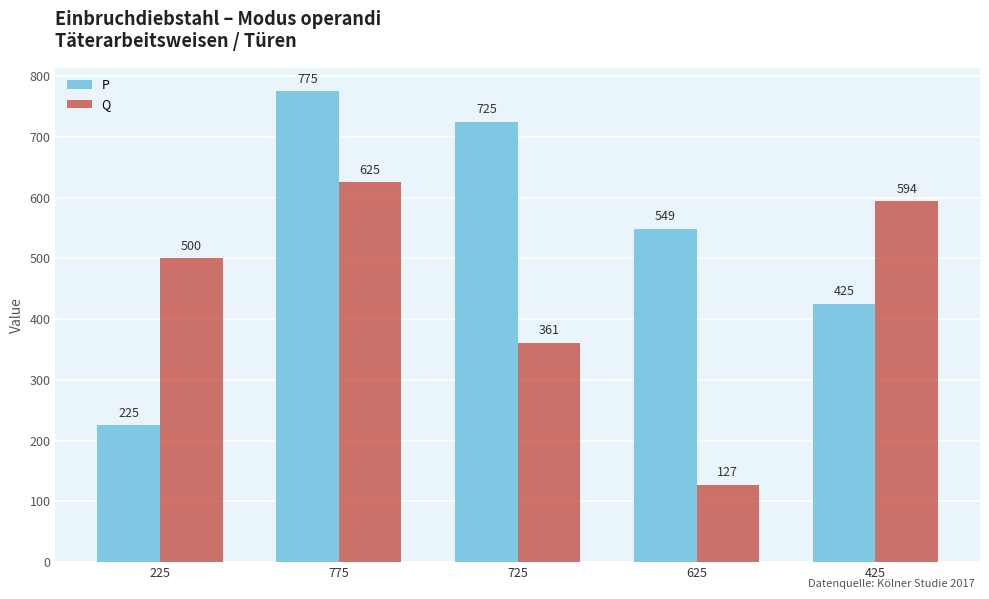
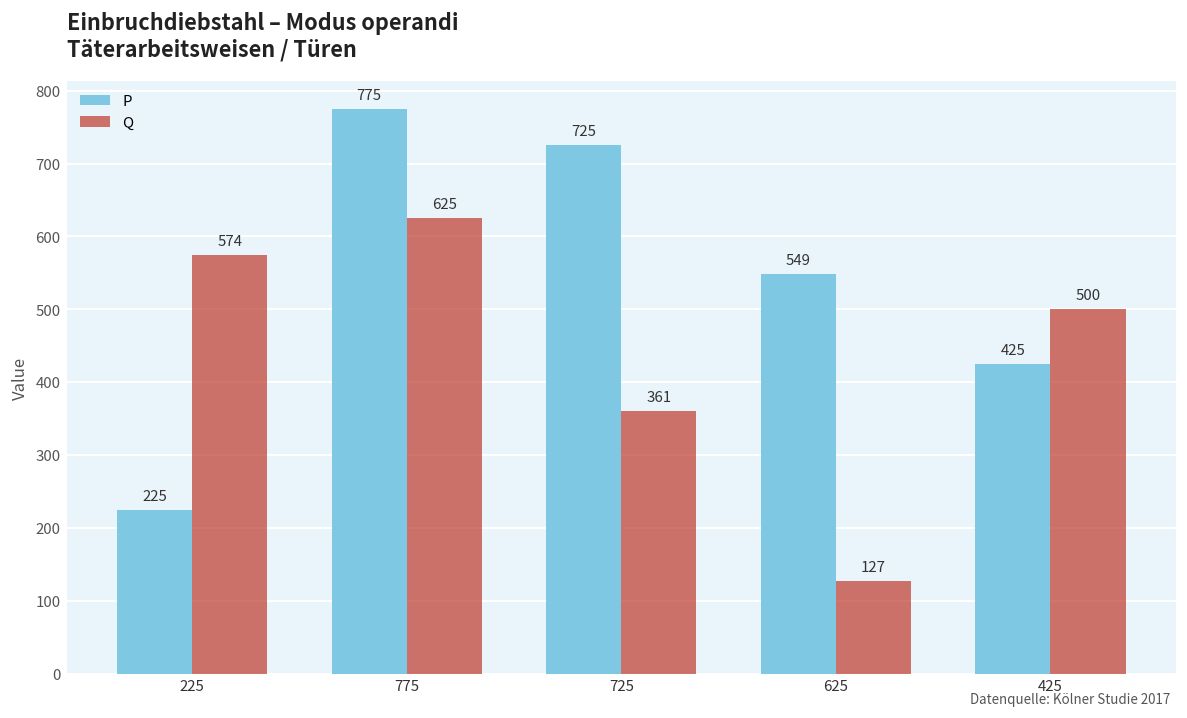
Q, 225: 500 -> 574
Q, 425: 594 -> 500
